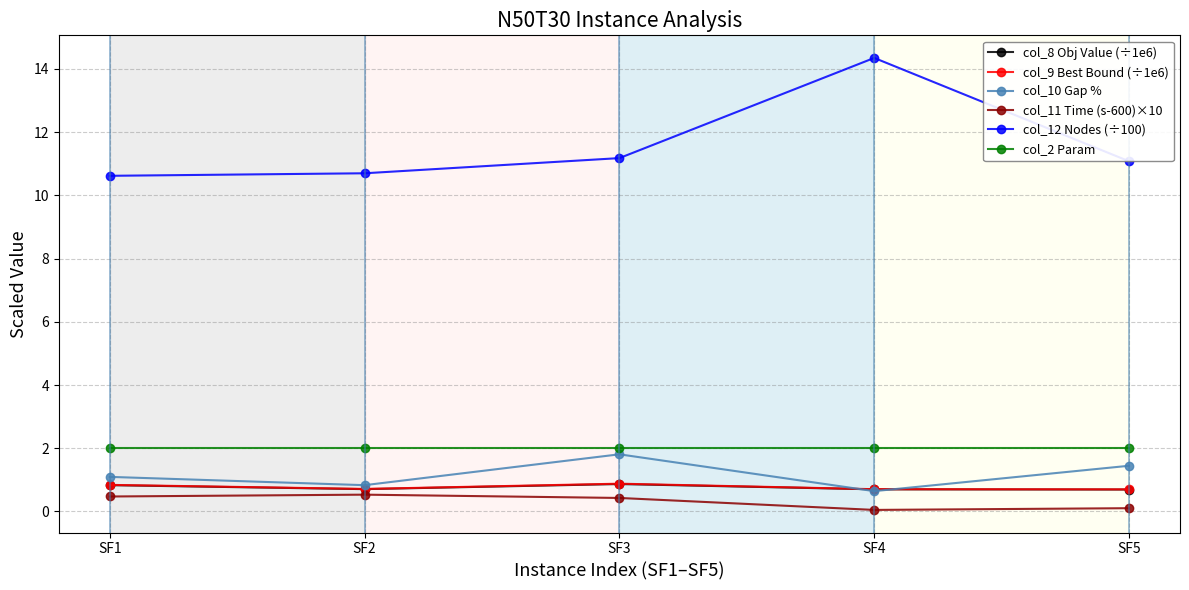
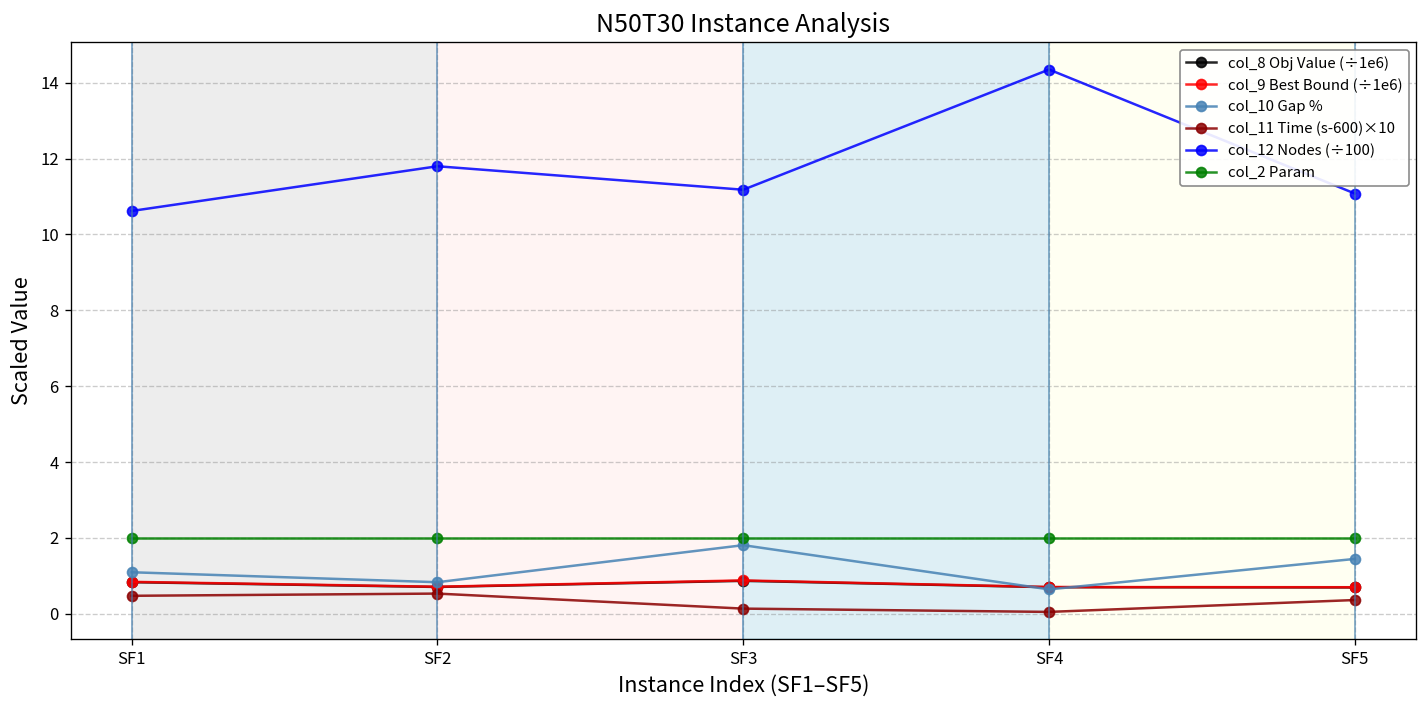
col_12 Nodes (÷100), SF2: 10.7 -> 11.8
col_11 Time (s-600)×10, SF3: 0.4 -> 0.1
col_11 Time (s-600)×10, SF5: 0.1 -> 0.4
